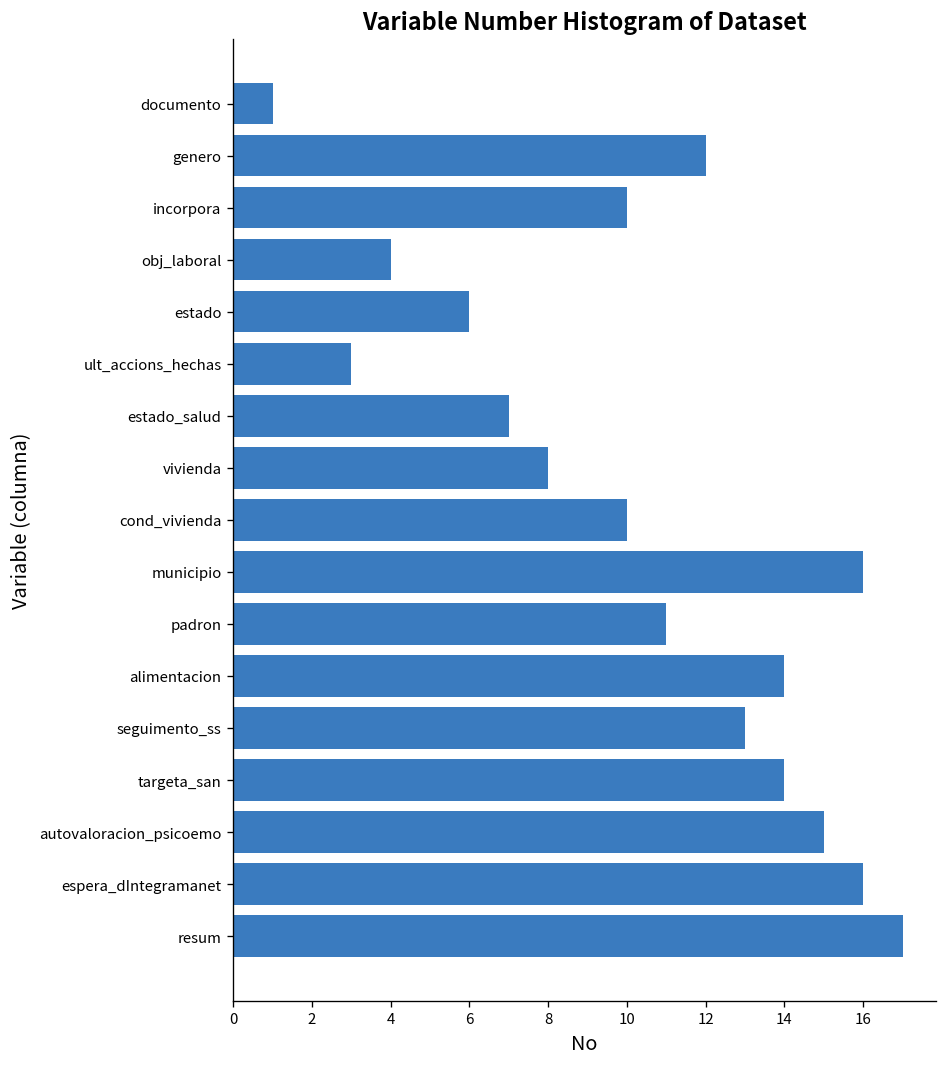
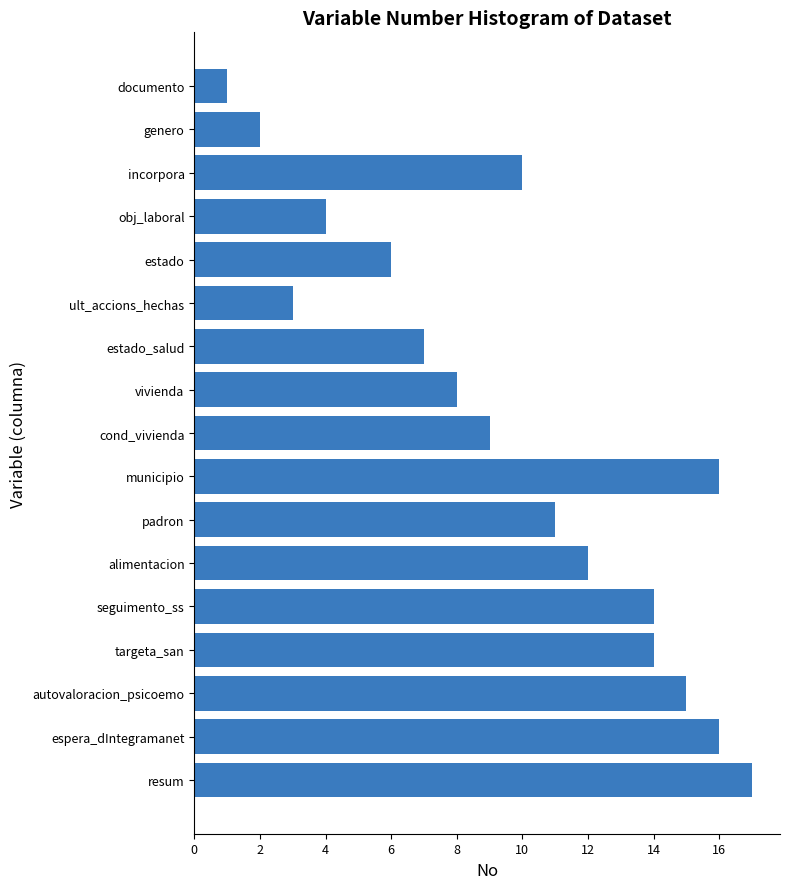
genero: 12 -> 2
cond_vivienda: 10 -> 9
alimentacion: 14 -> 12
seguimento_ss: 13 -> 14
